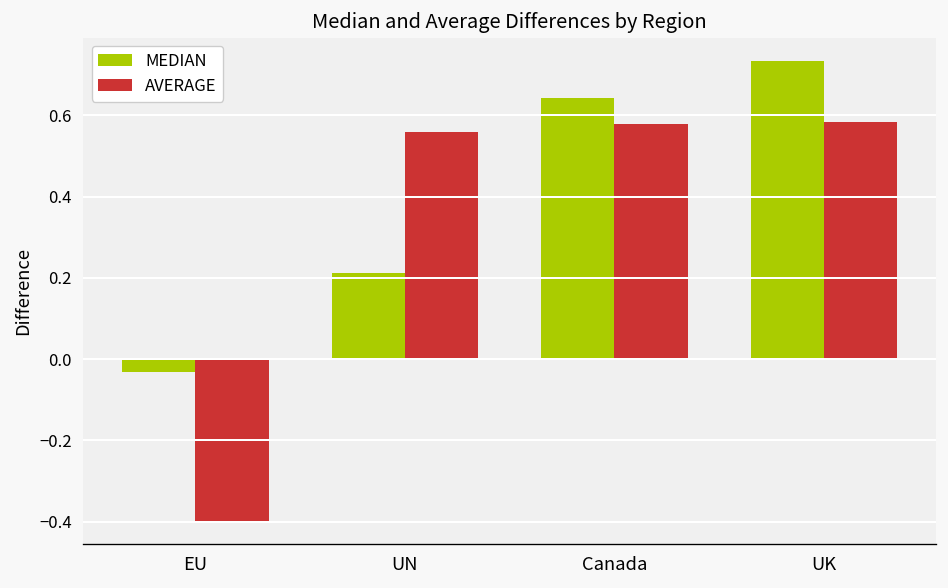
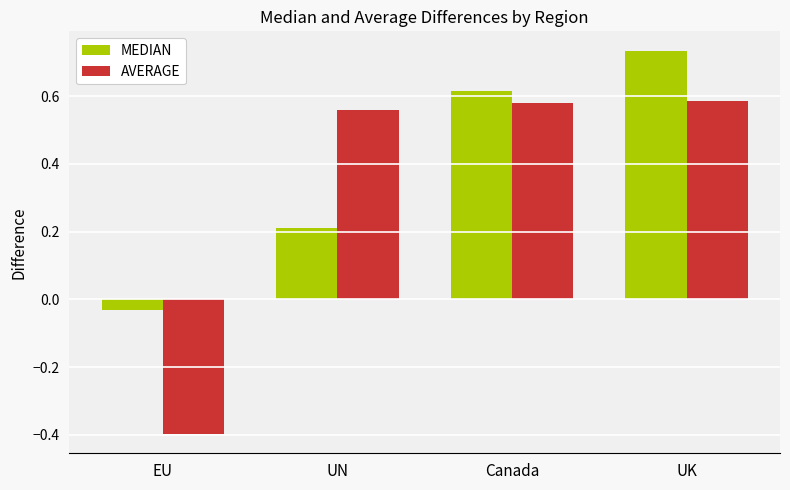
MEDIAN, Canada: 0.64 -> 0.61
